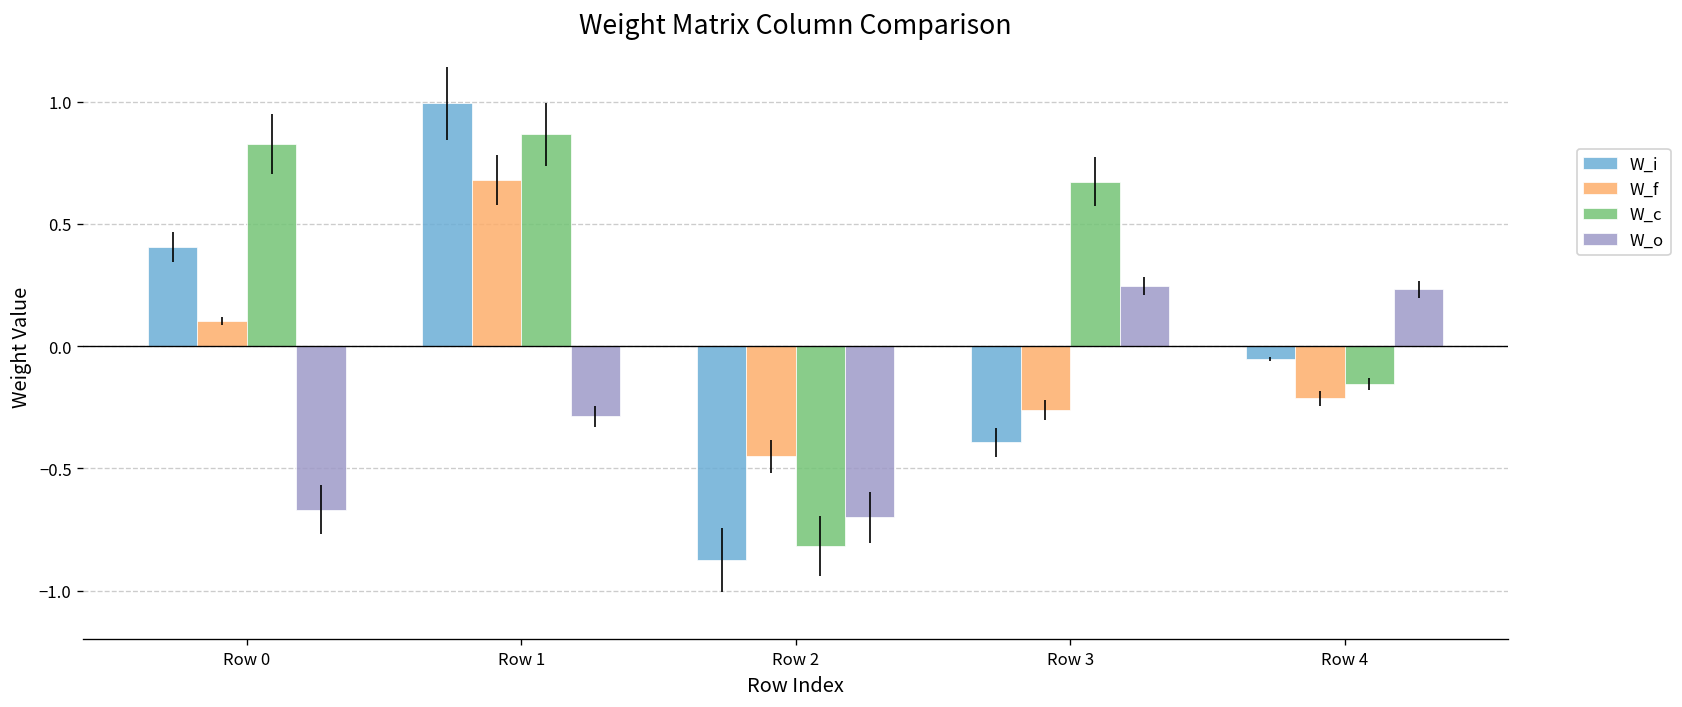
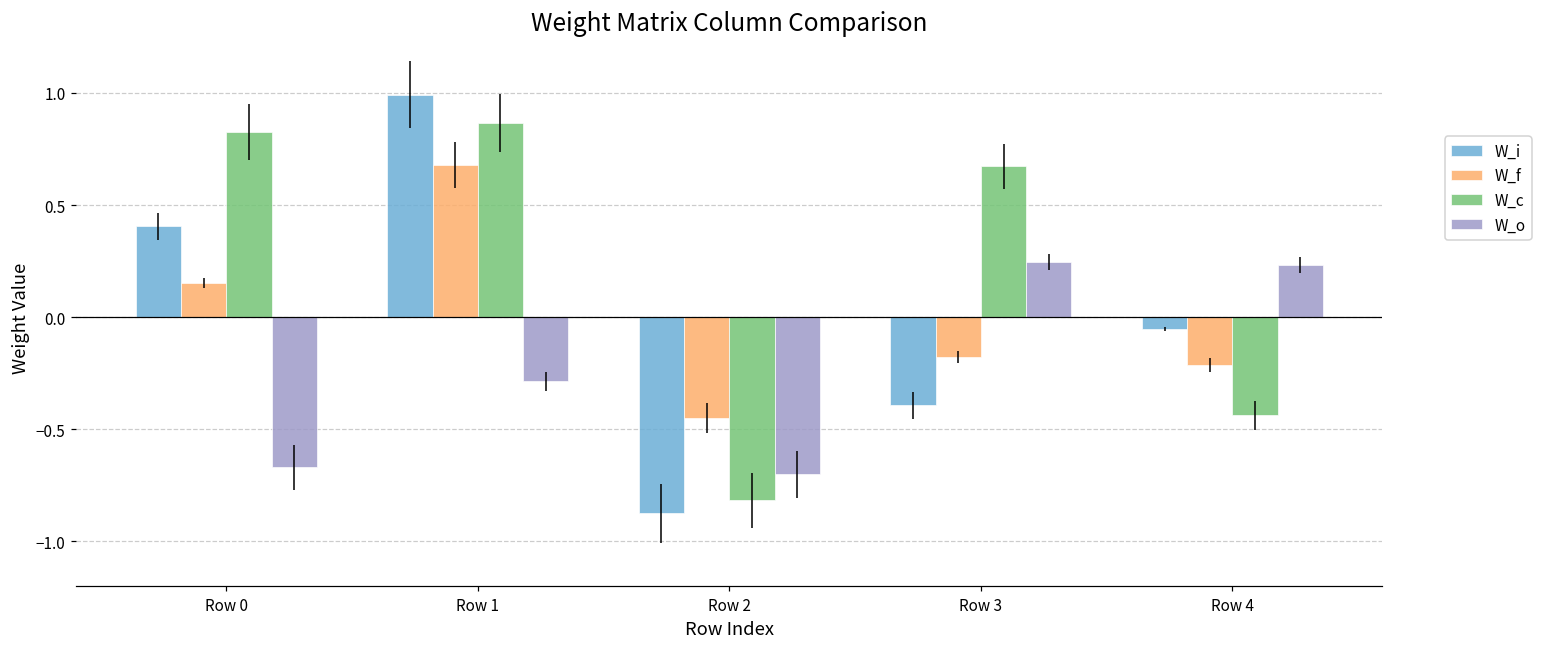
W_f, Row 0: 0.10 -> 0.15
W_f, Row 3: -0.26 -> -0.18
W_c, Row 4: -0.15 -> -0.44
